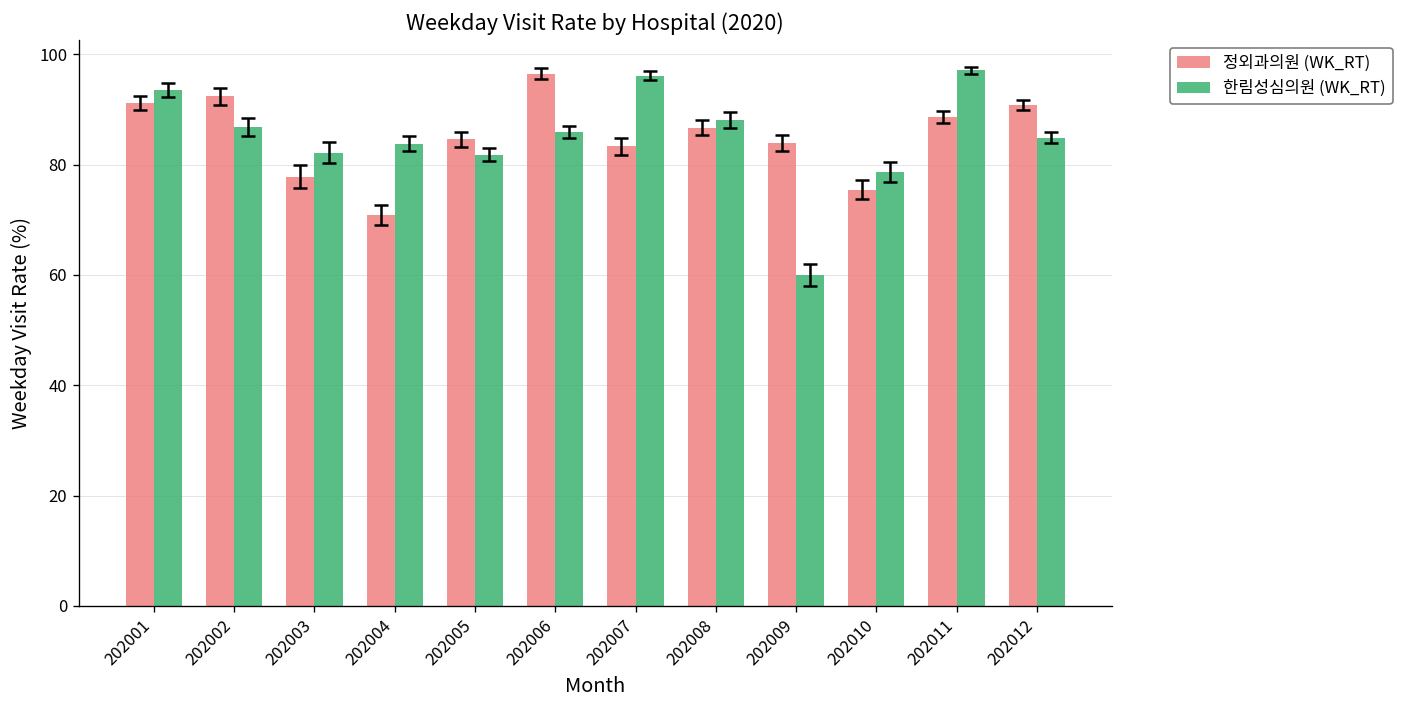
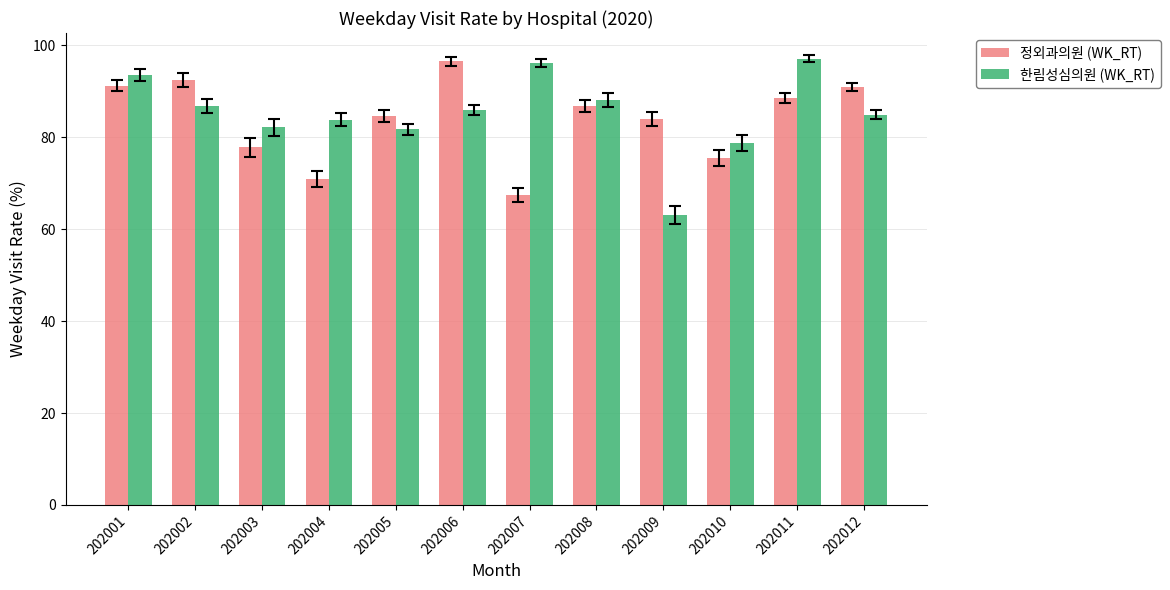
정외과의원 (WK_RT), 202007: 83 -> 67
한림성심의원 (WK_RT), 202009: 60 -> 63
